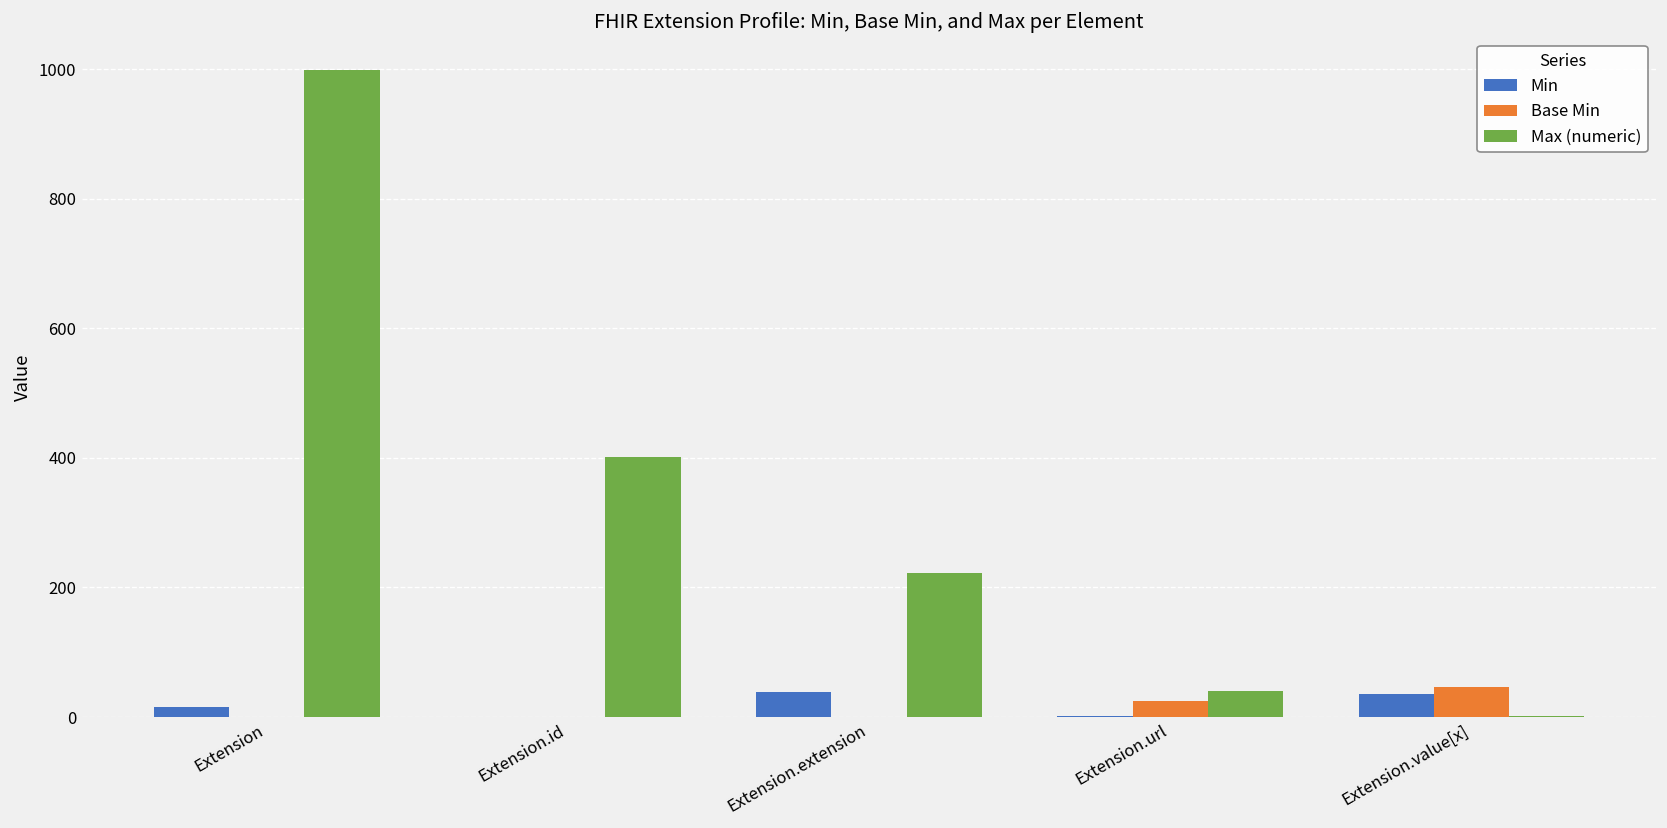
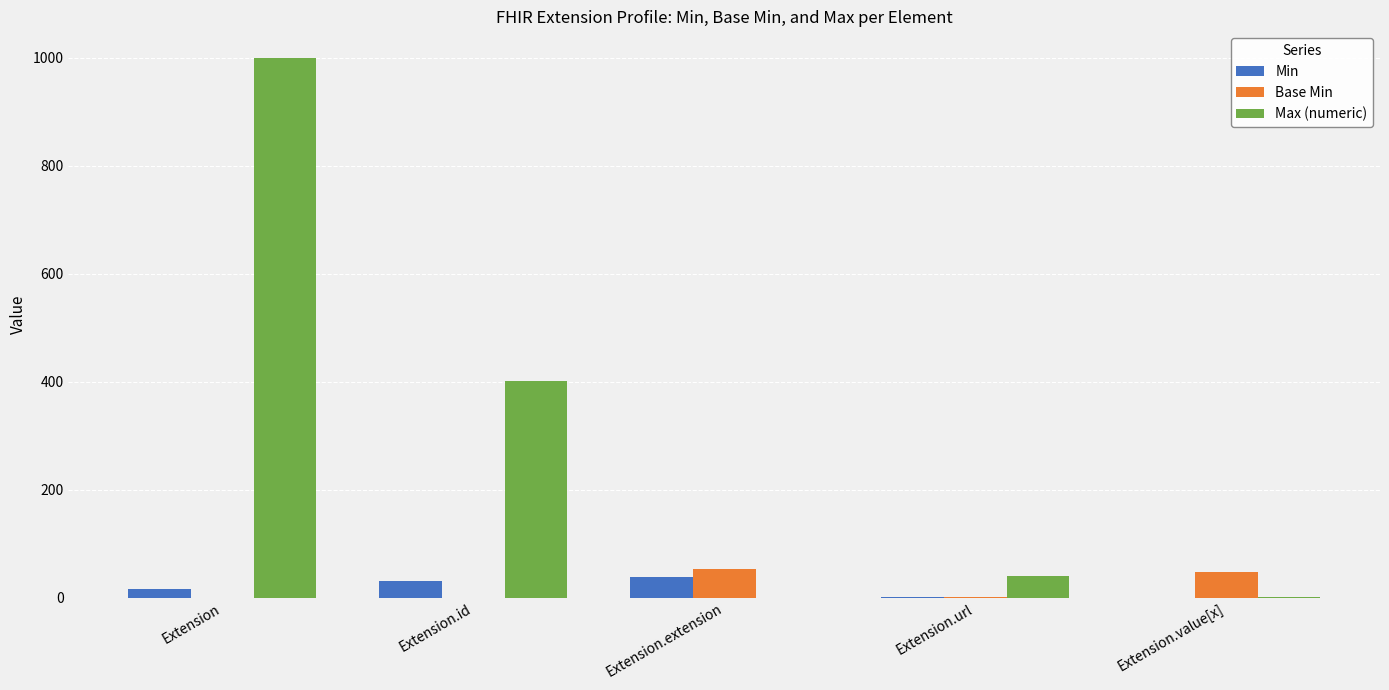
Min, Extension.id: 0 -> 30
Base Min, Extension.extension: 0 -> 50
Max (numeric), Extension.extension: 220 -> 0
Base Min, Extension.url: 20 -> 0
Min, Extension.value[x]: 40 -> 0
